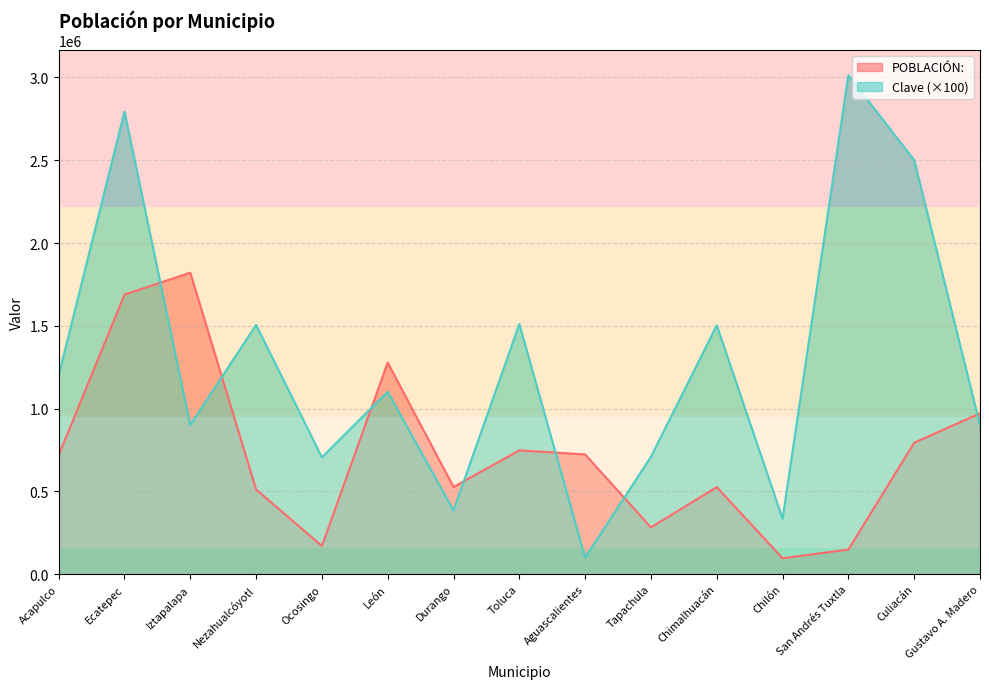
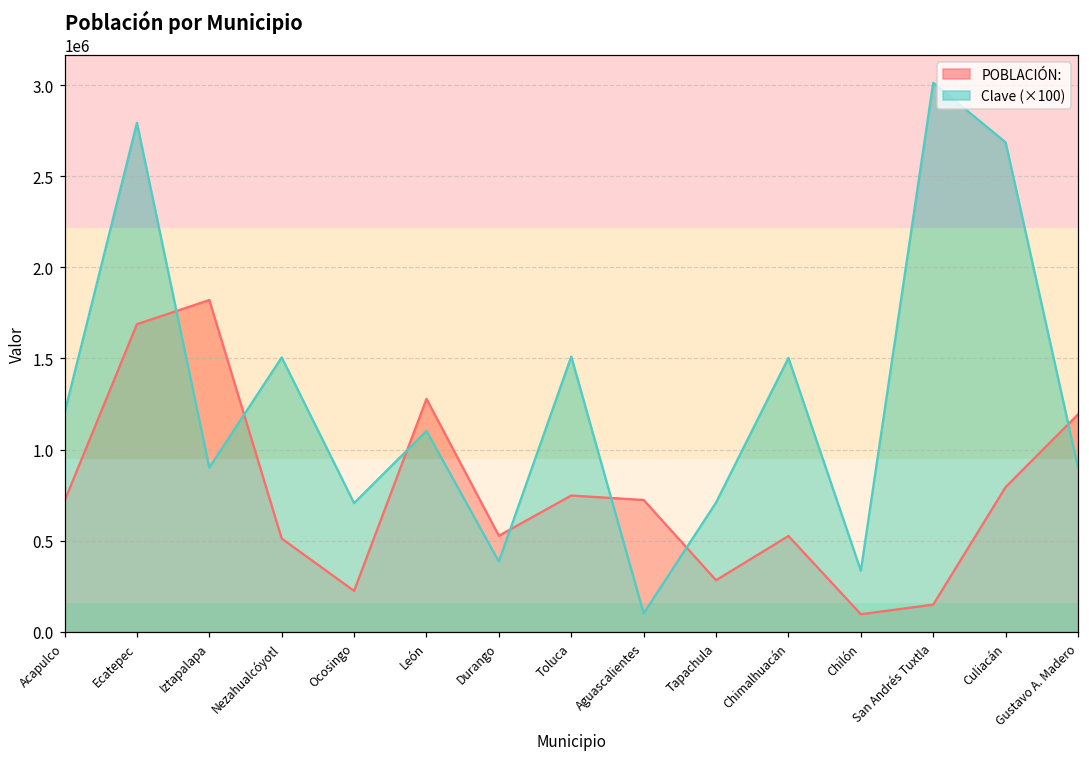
POBLACIÓN:, Ocosingo: 170000 -> 220000
Clave (×100), Culiacán: 2500000 -> 2690000
POBLACIÓN:, Gustavo A. Madero: 970000 -> 1190000
